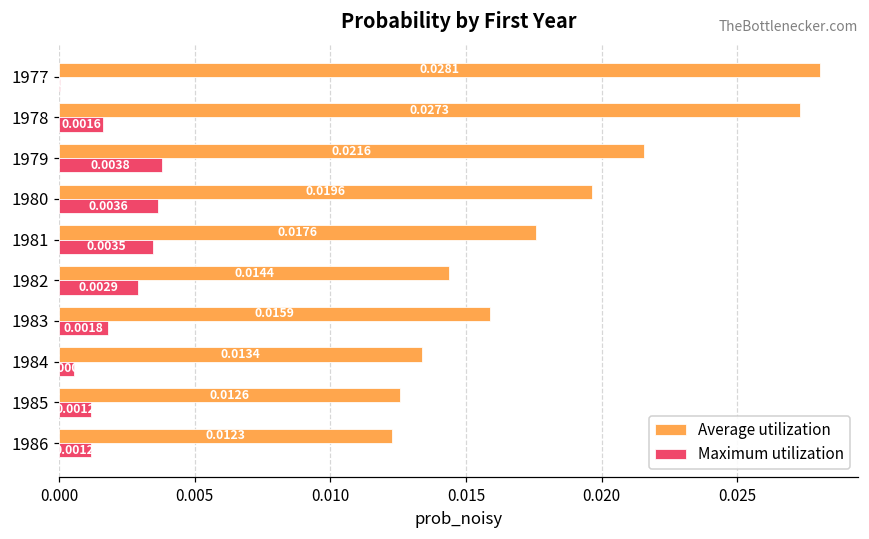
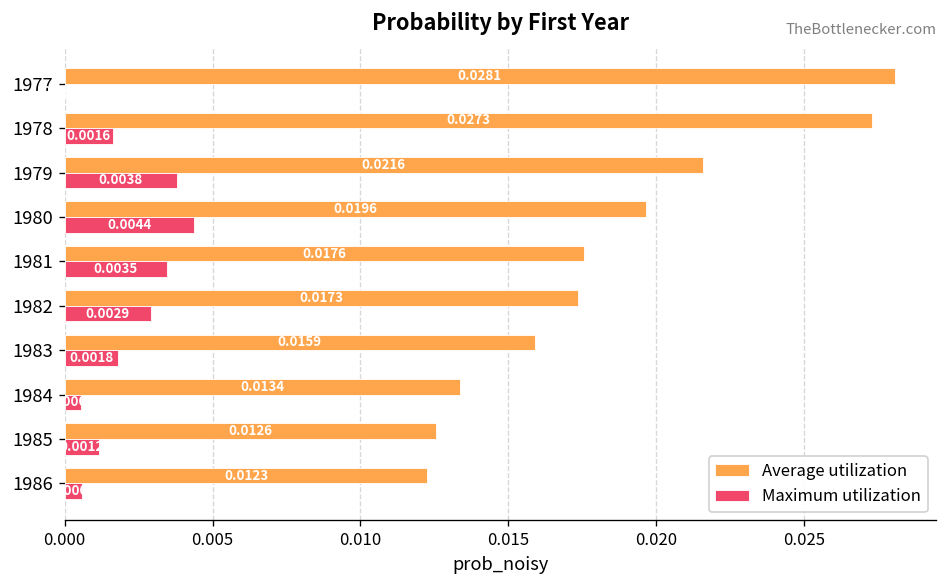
Maximum utilization, 1980: 0.0036 -> 0.0044
Average utilization, 1982: 0.0144 -> 0.0173
Maximum utilization, 1986: 0.0012 -> 0.0006
